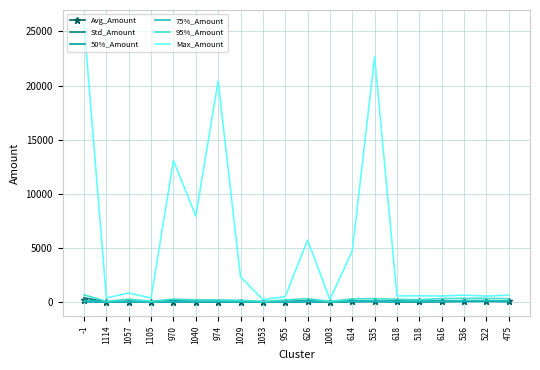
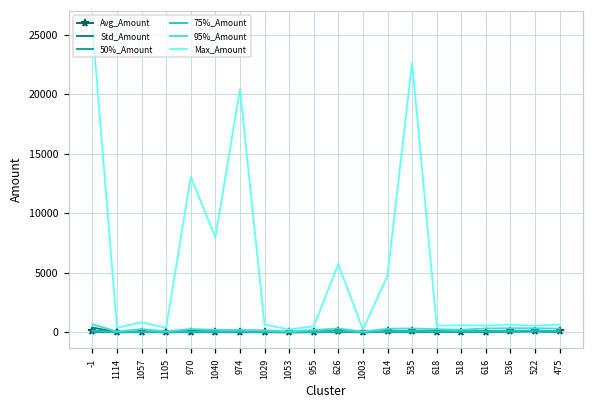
Max_Amount, 1029: 2300 -> 700
